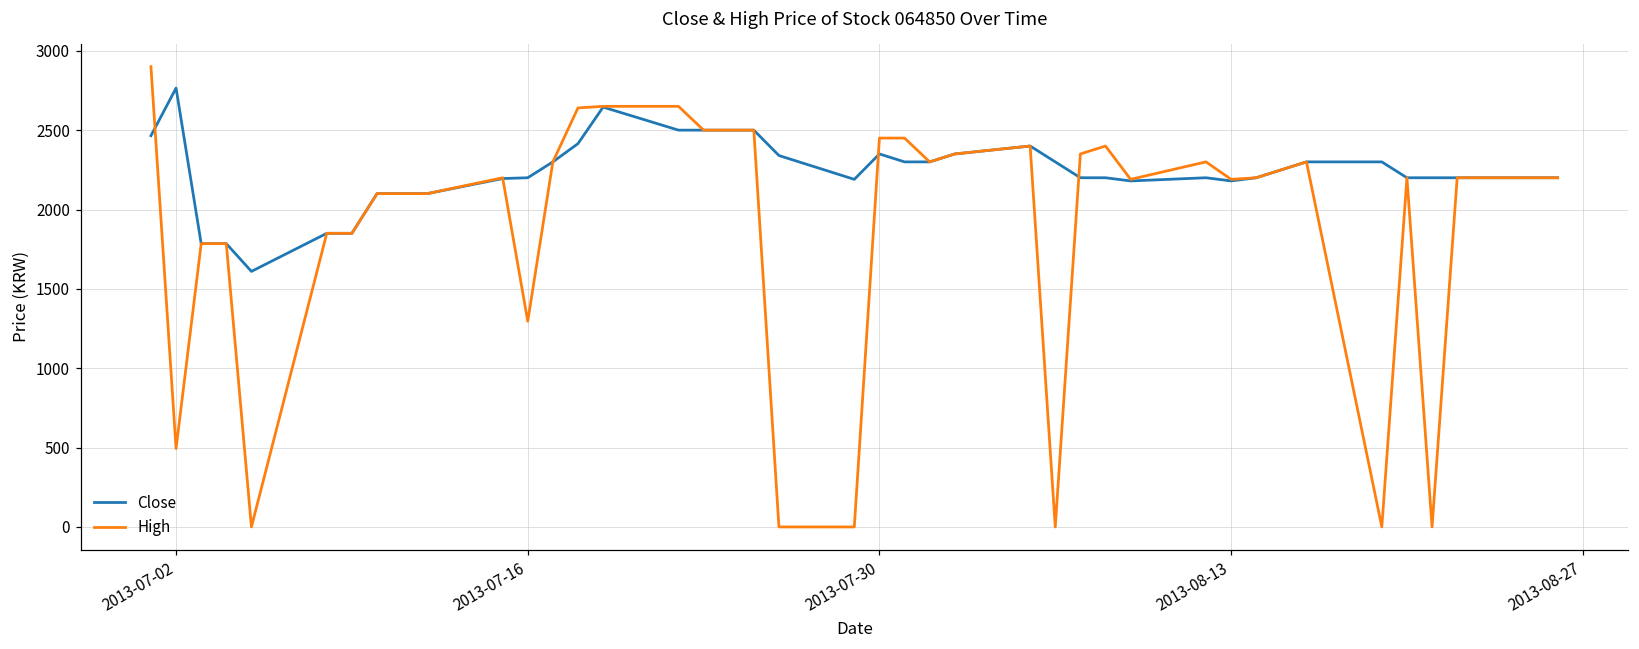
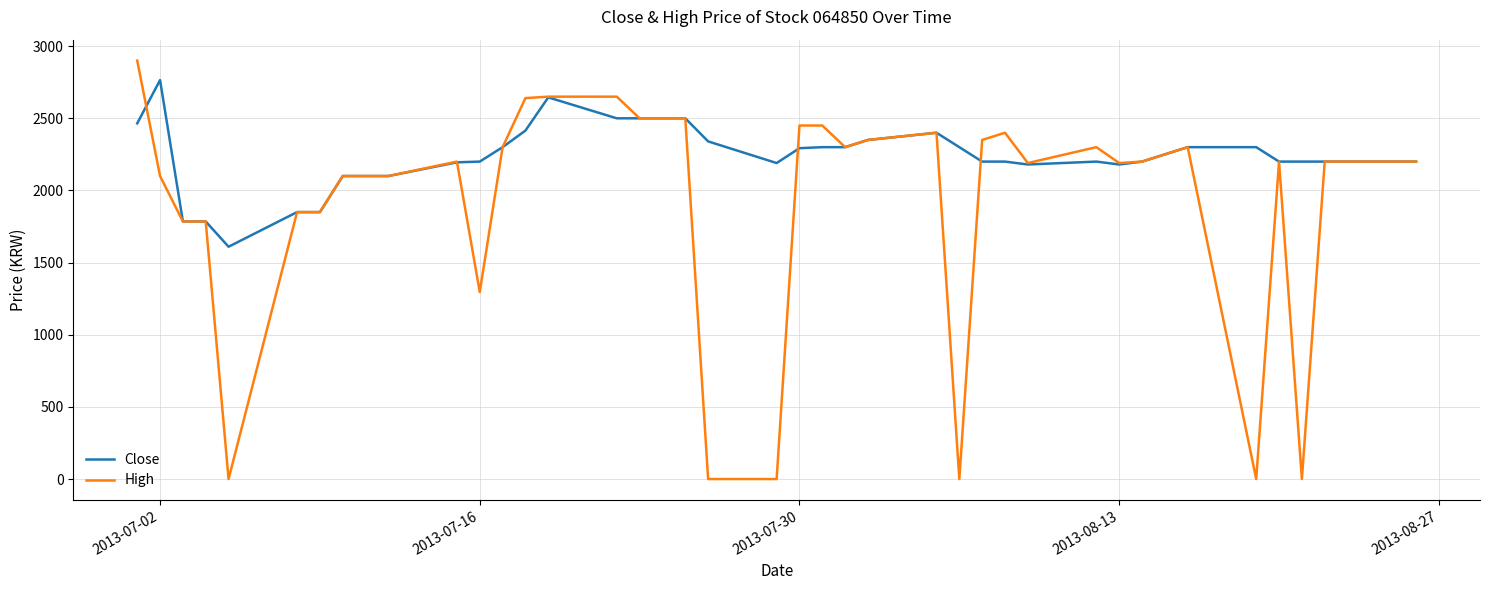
High, 2013-07-02: 490 -> 2100
Close, 2013-07-30: 2350 -> 2290
